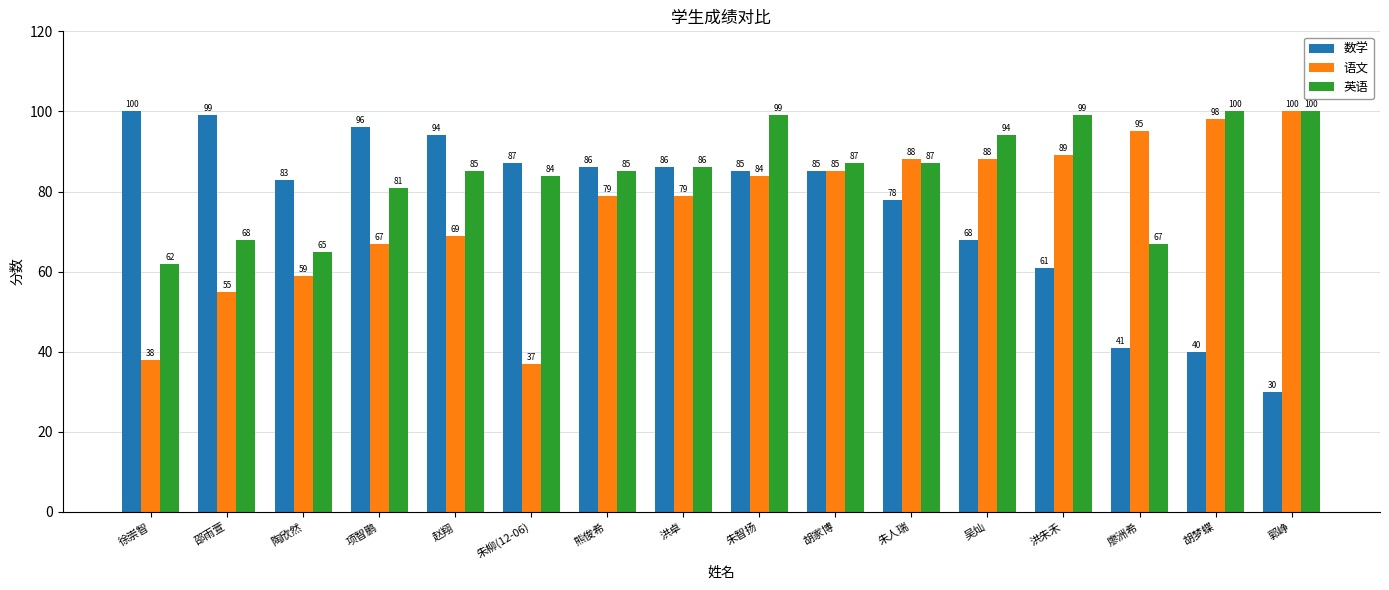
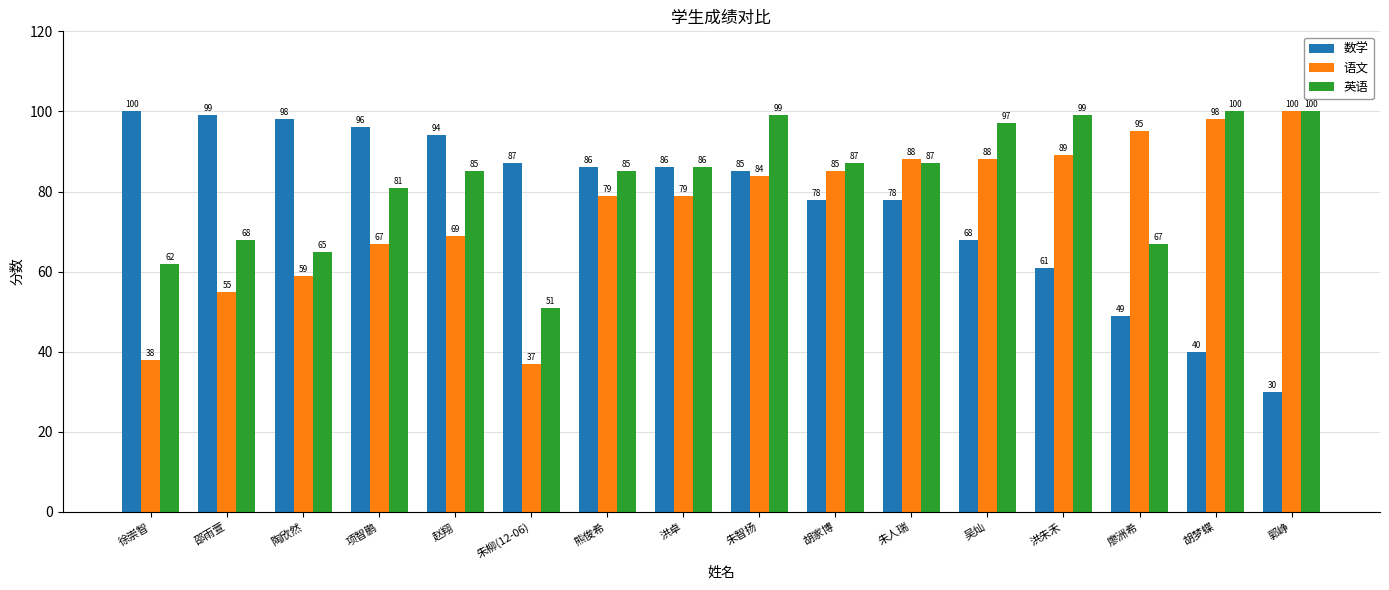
数学, 陶欣然: 83 -> 98
英语, 朱柳(12-06): 84 -> 51
数学, 胡家博: 85 -> 78
英语, 吴灿: 94 -> 97
数学, 廖洲希: 41 -> 49
